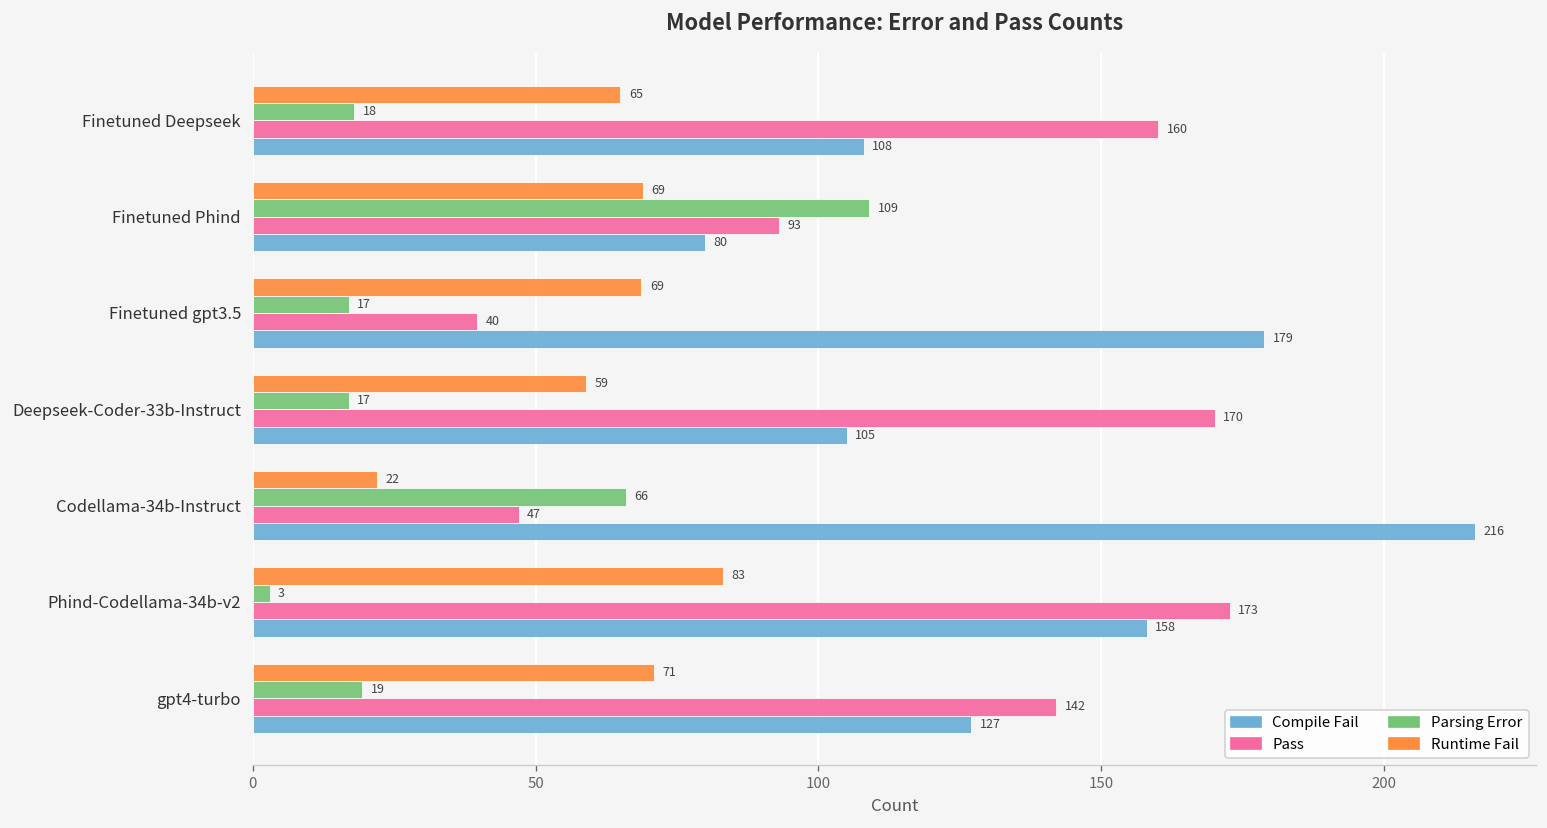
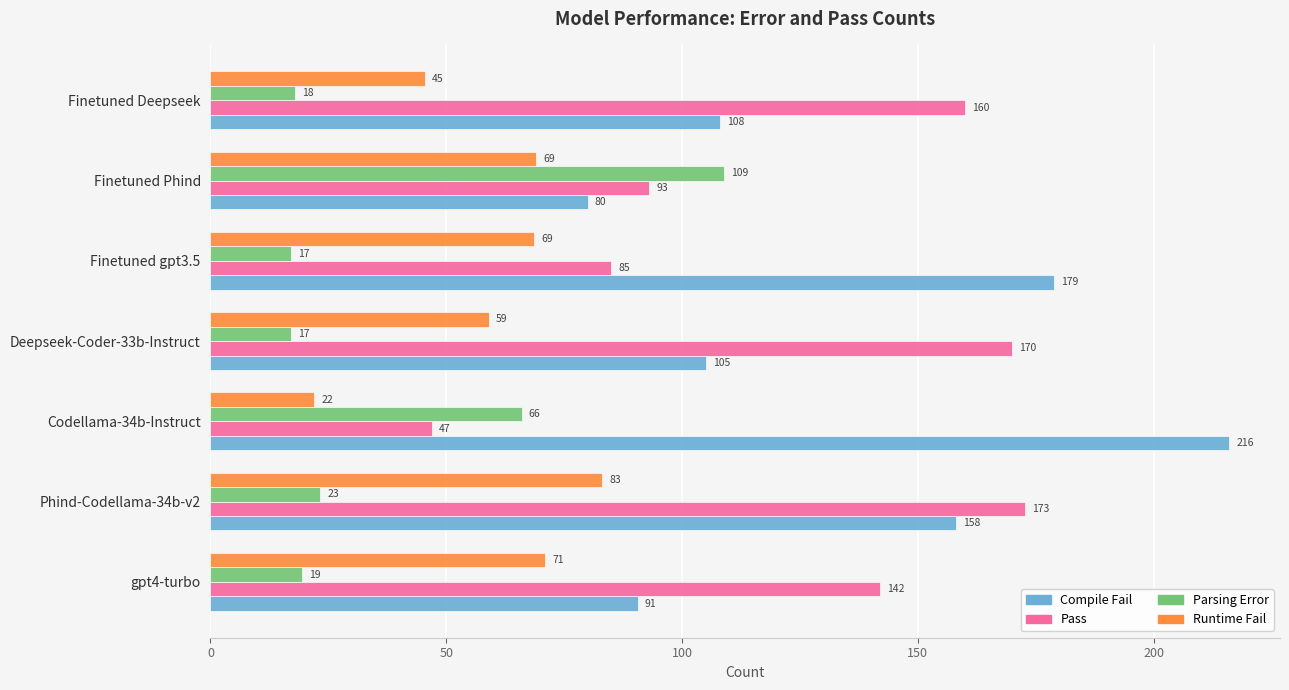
Runtime Fail, Finetuned Deepseek: 65 -> 45
Pass, Finetuned gpt3.5: 40 -> 85
Parsing Error, Phind-Codellama-34b-v2: 3 -> 23
Compile Fail, gpt4-turbo: 127 -> 91
